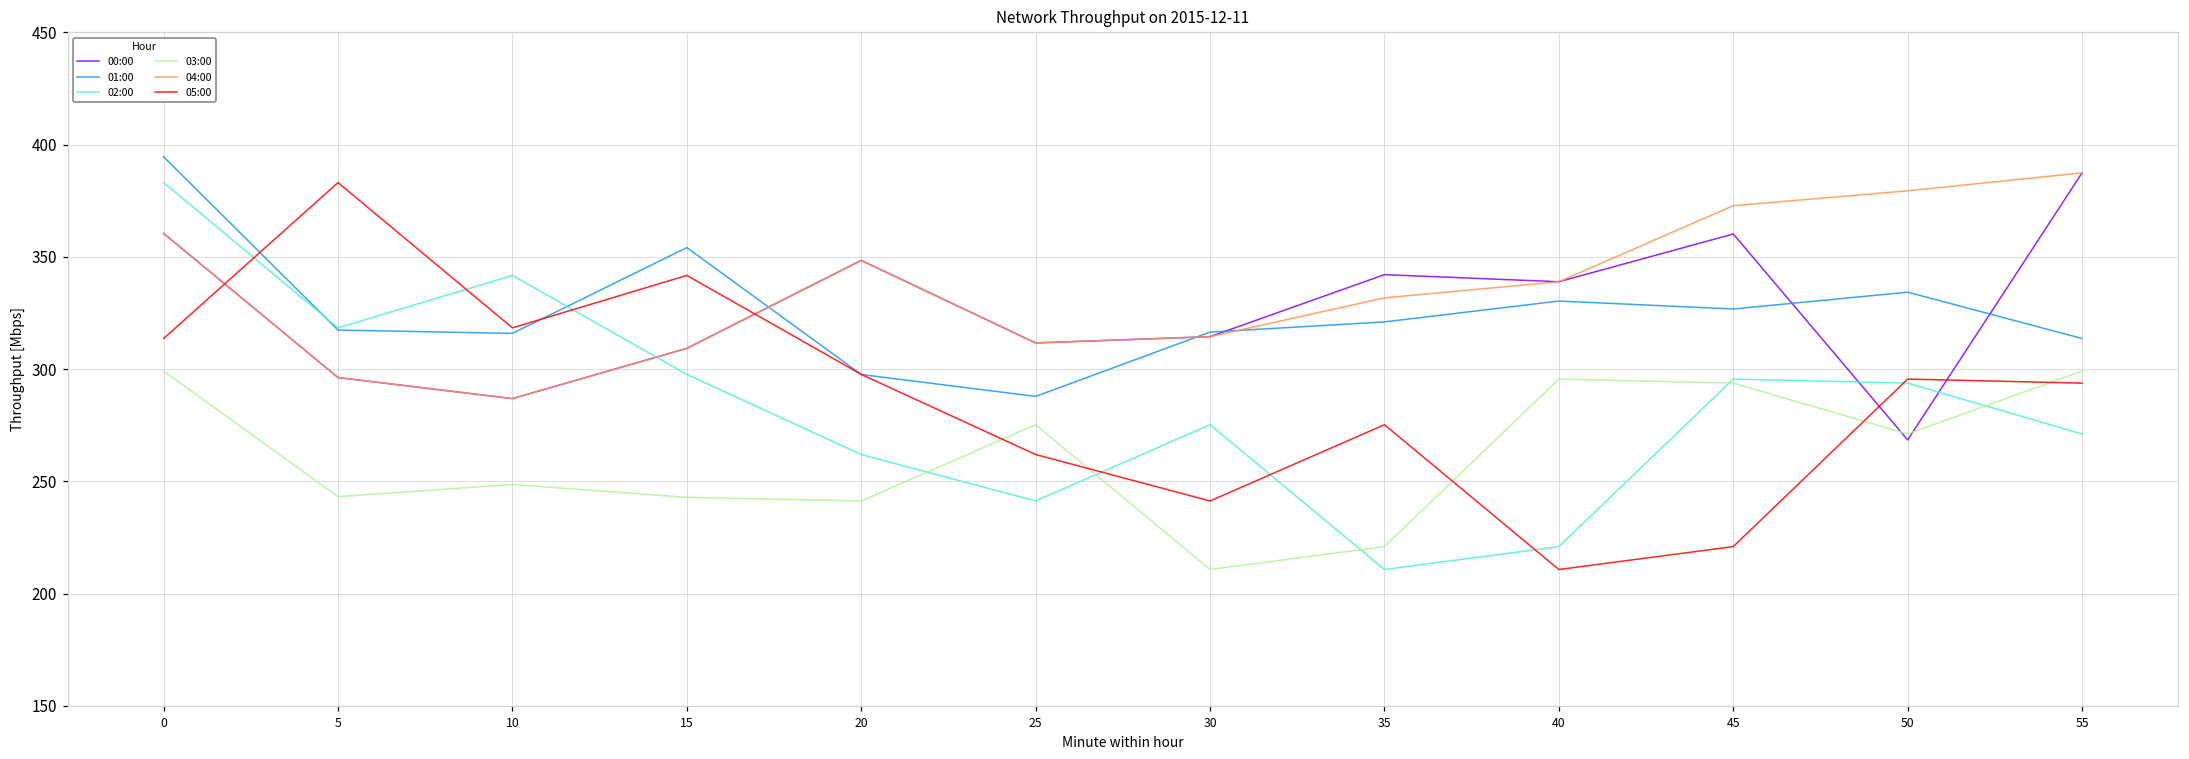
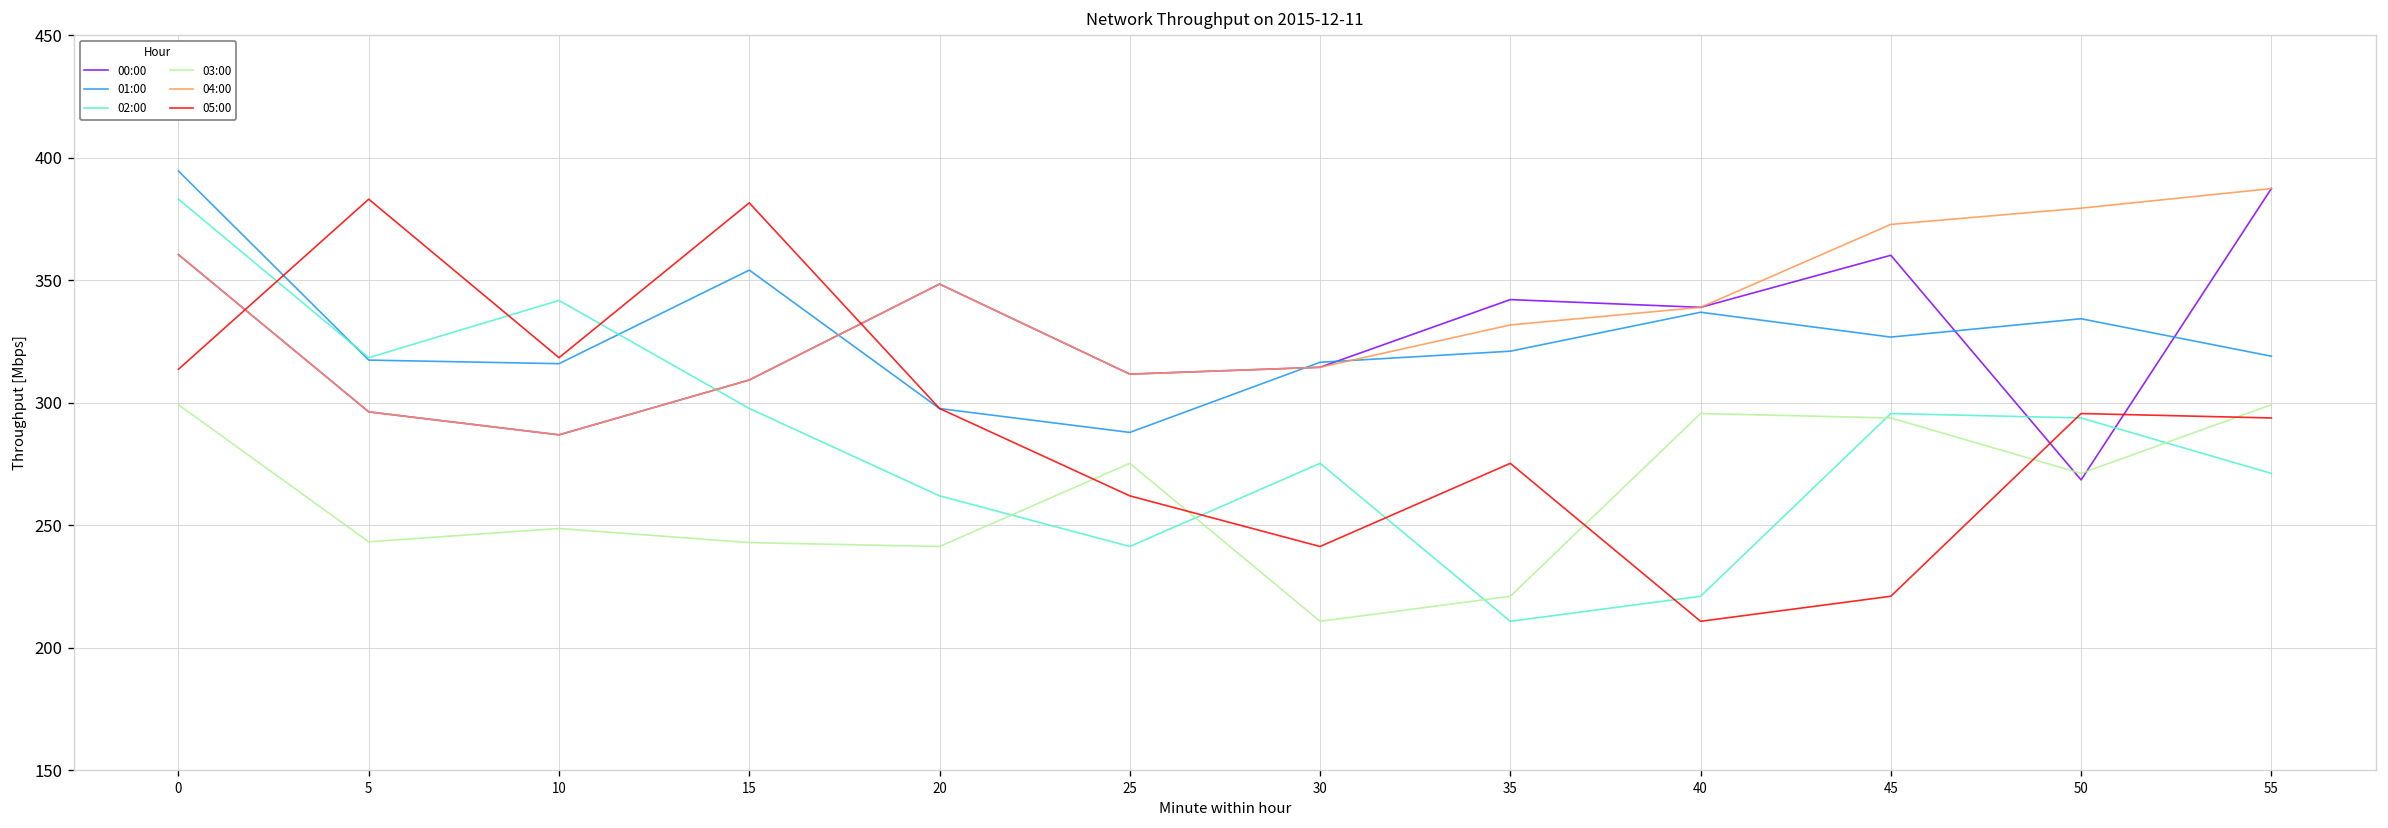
05:00, 15: 342 -> 382
01:00, 40: 330 -> 337
01:00, 55: 314 -> 319
